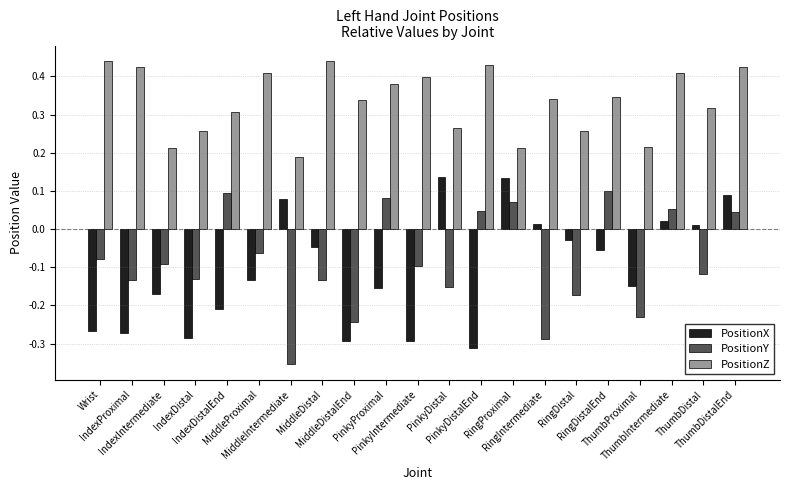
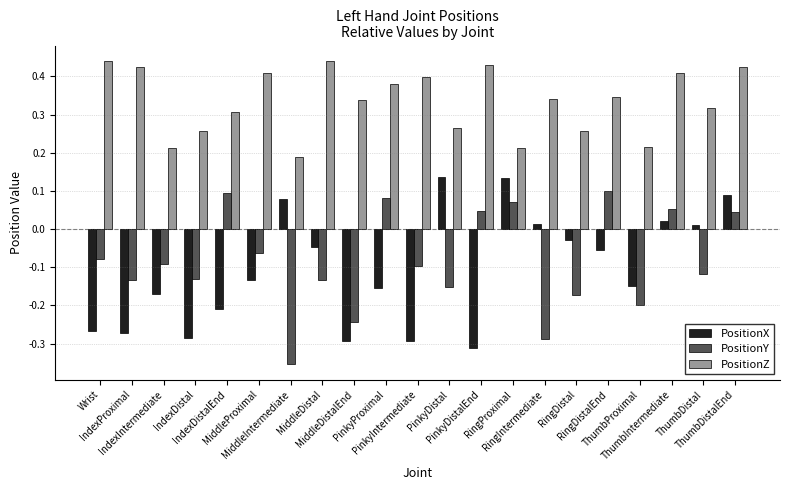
PositionY, ThumbProximal: -0.23 -> -0.20
